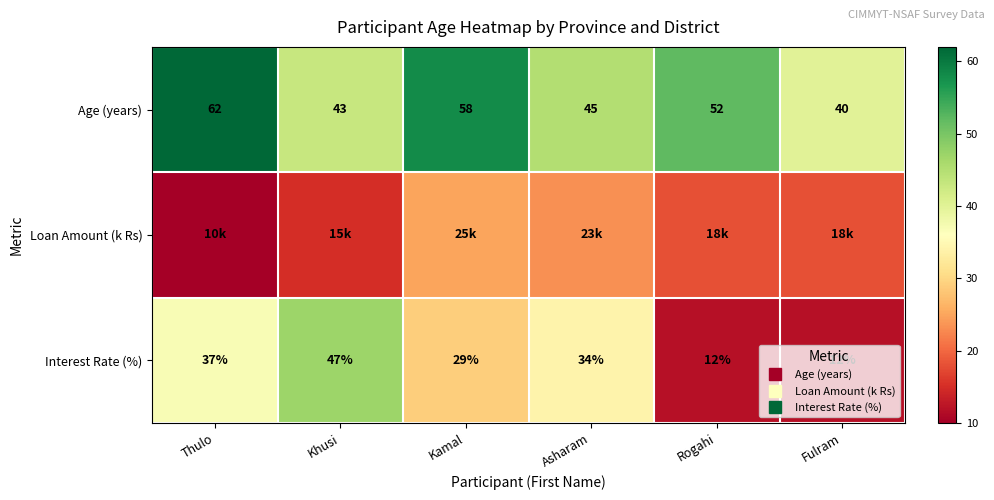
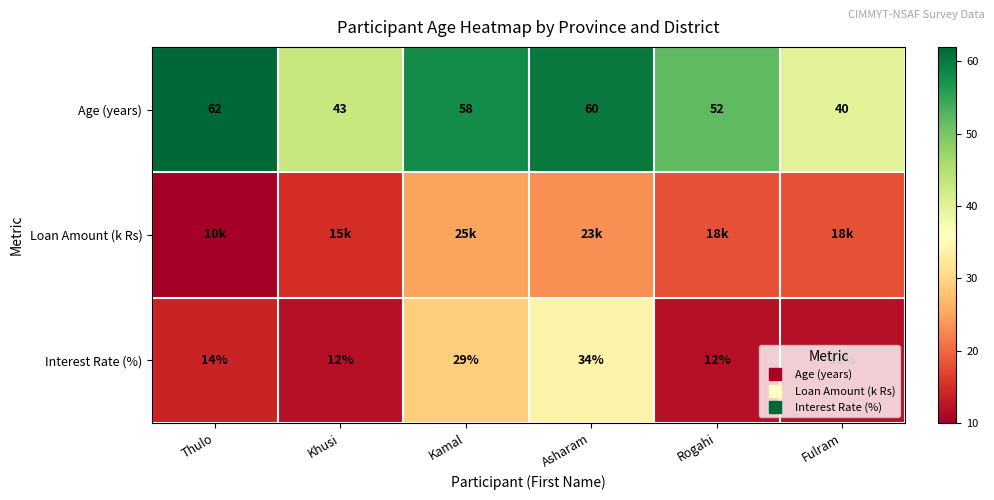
Age (years), Asharam: 45 -> 60
Interest Rate (%), Thulo: 37% -> 14%
Interest Rate (%), Khusi: 47% -> 12%
